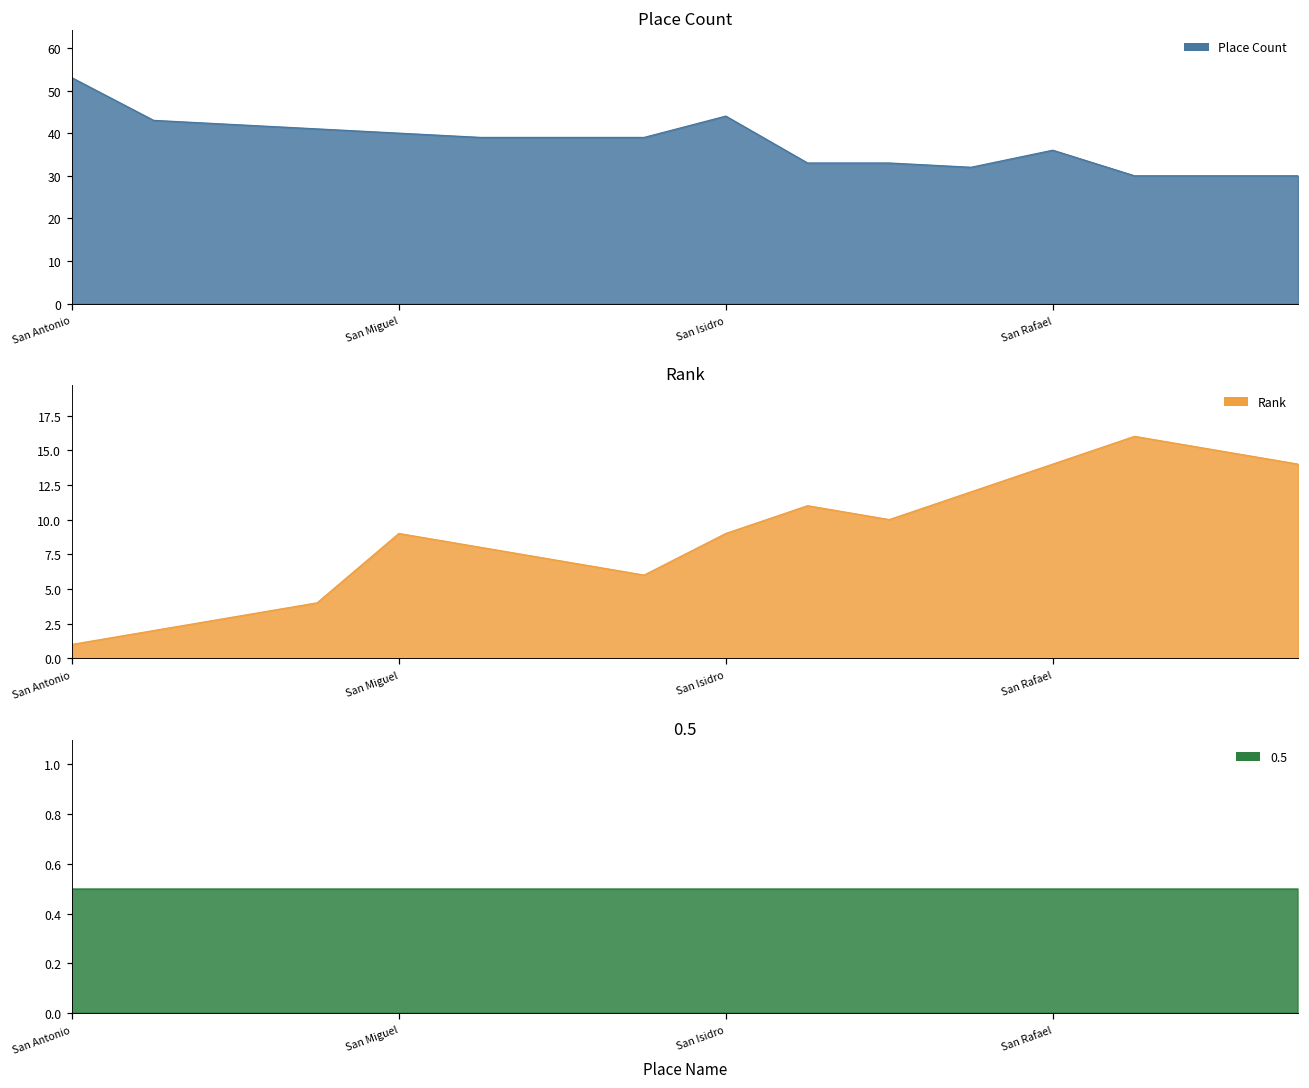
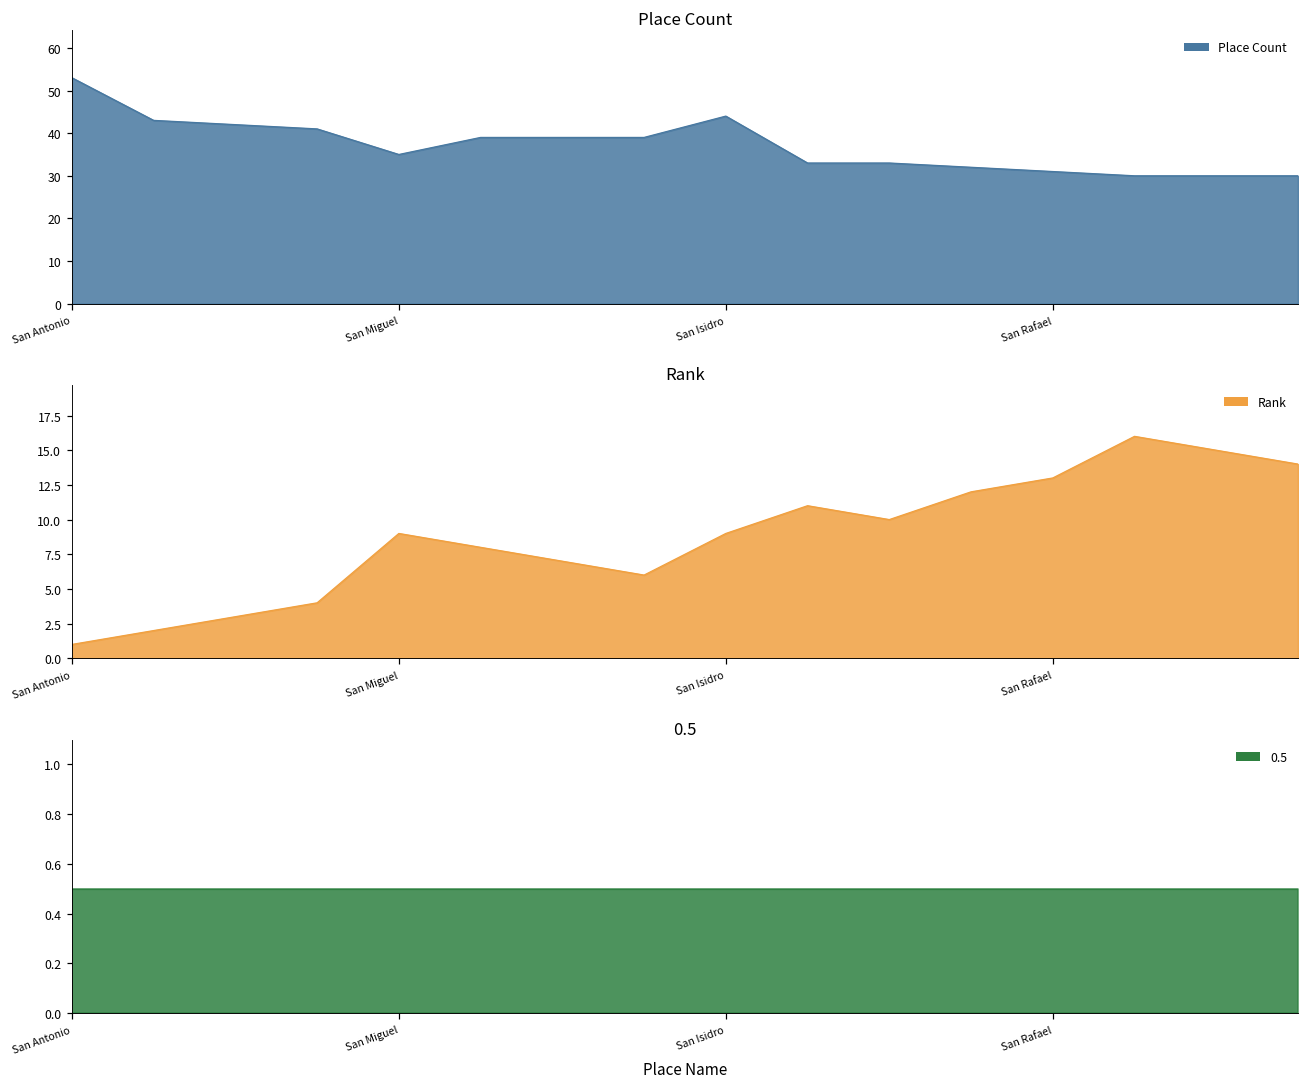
Place Count, San Miguel: 40 -> 35
Place Count, San Rafael: 36 -> 31
Rank, San Rafael: 14 -> 13
